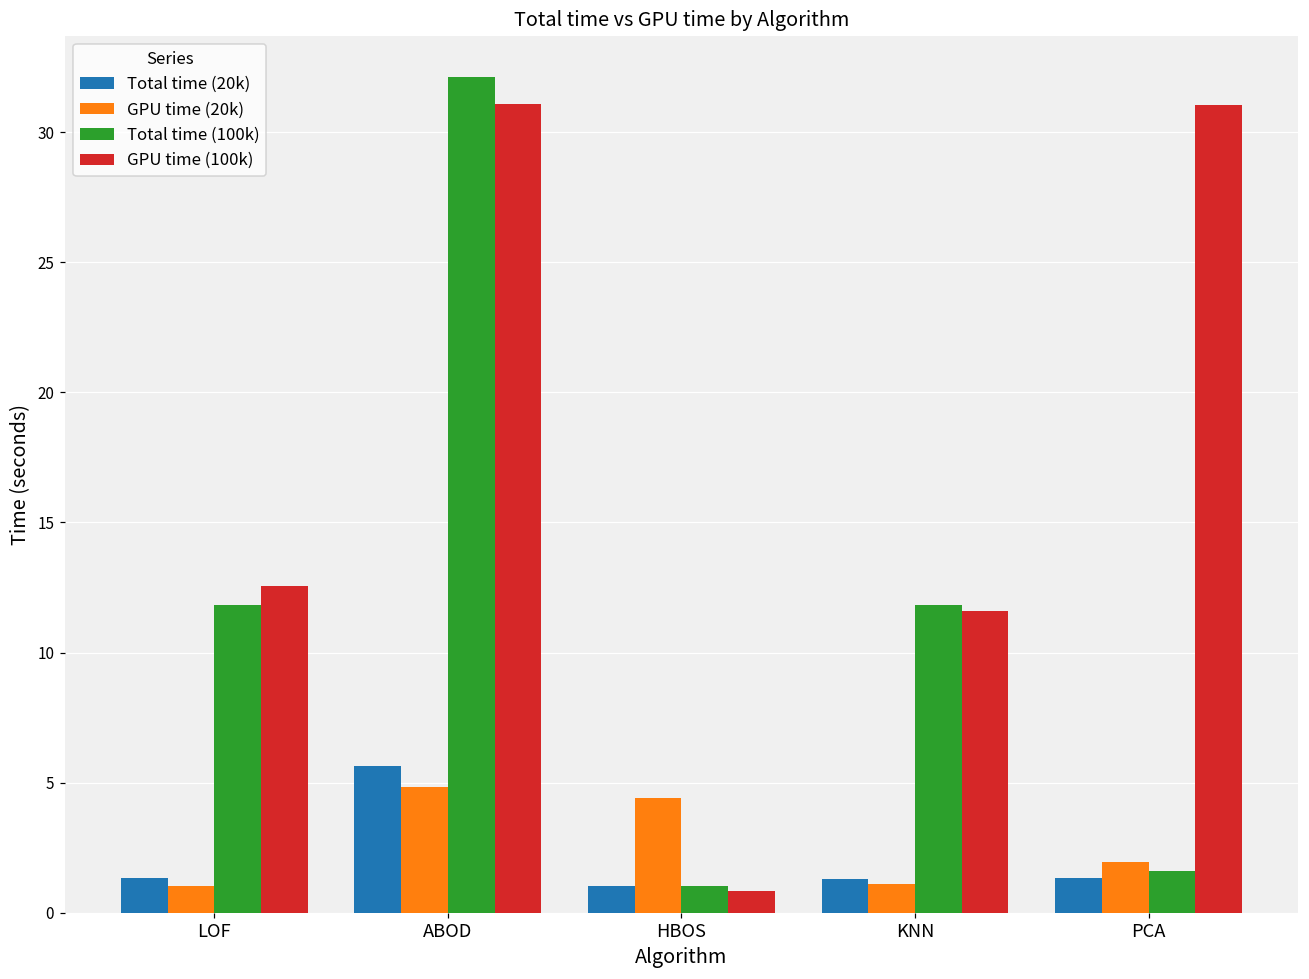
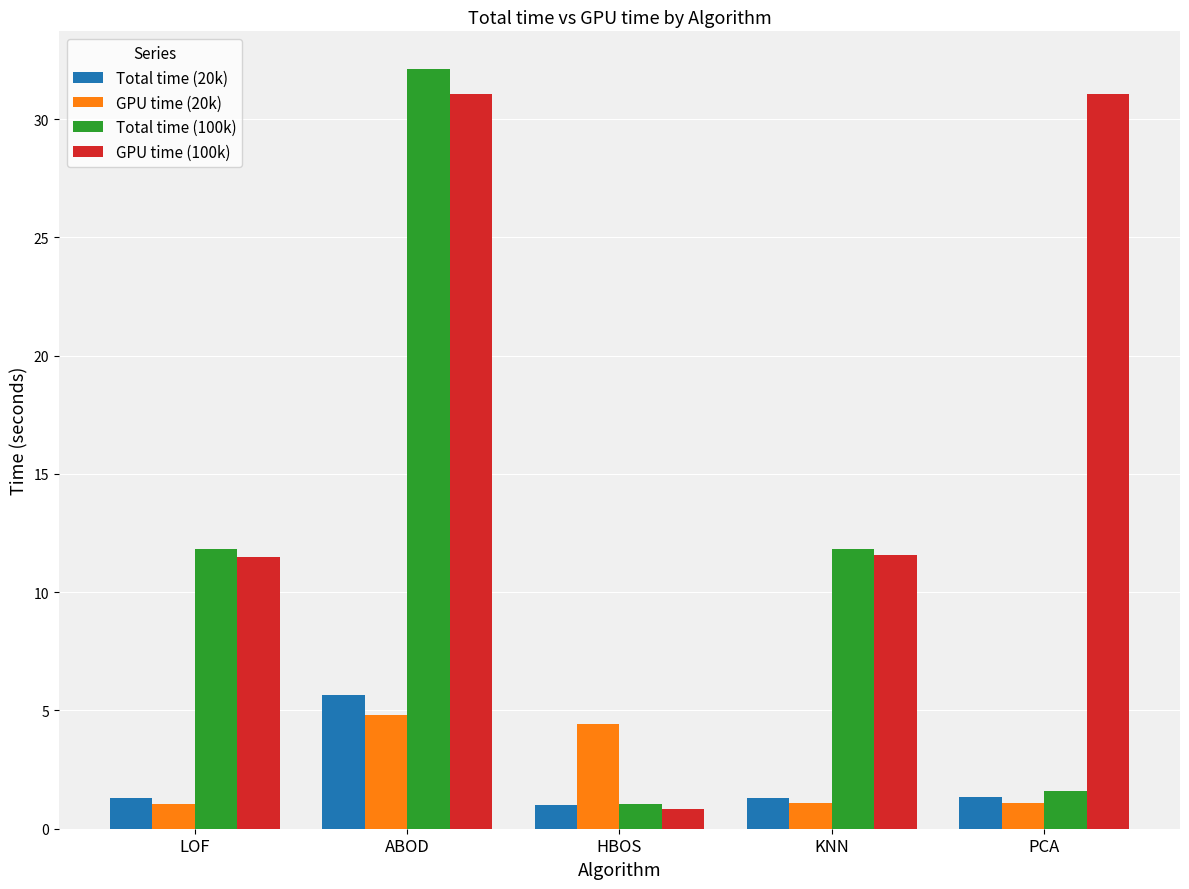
GPU time (100k), LOF: 12.5 -> 11.5
GPU time (20k), PCA: 2.0 -> 1.1
